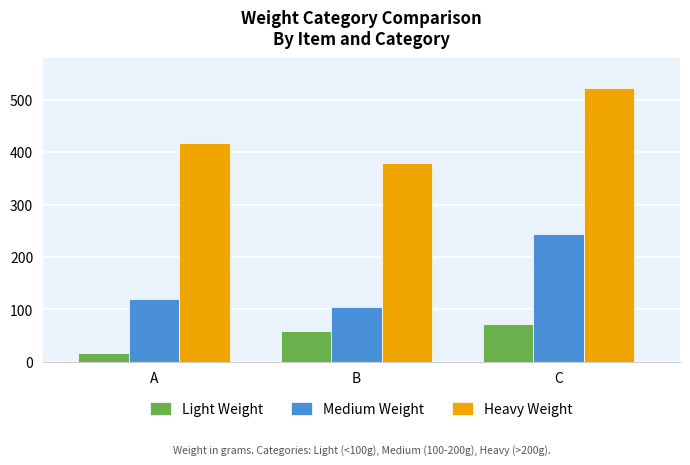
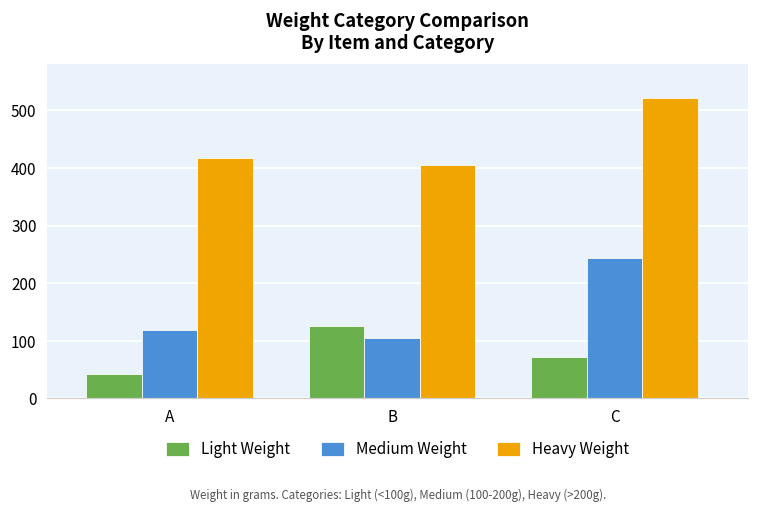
Light Weight, A: 20 -> 40
Light Weight, B: 60 -> 130
Heavy Weight, B: 380 -> 410
